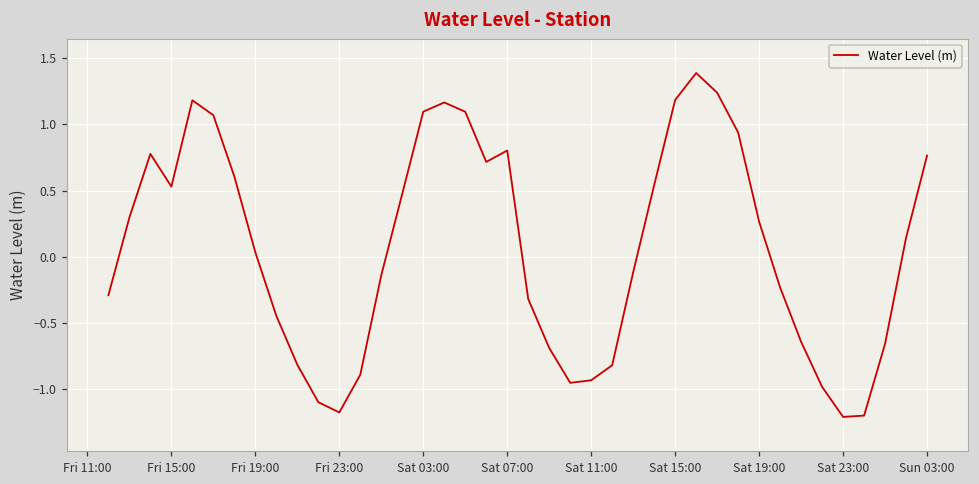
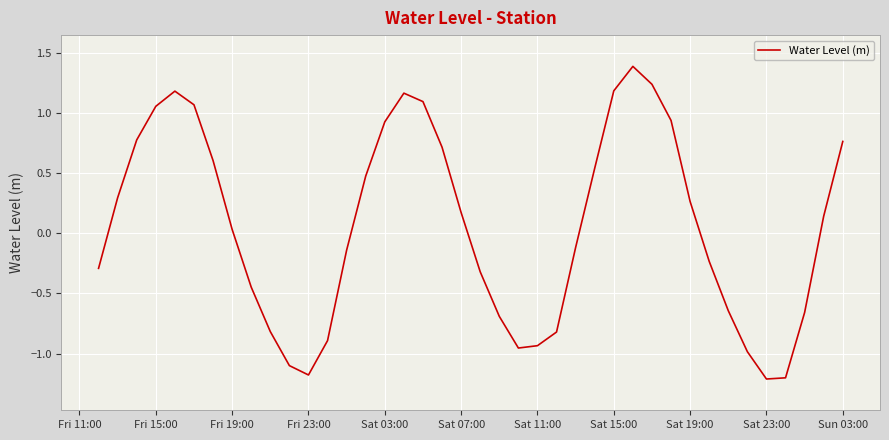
Fri 15:00: 0.53 -> 1.06
Sat 03:00: 1.10 -> 0.93
Sat 07:00: 0.80 -> 0.17
